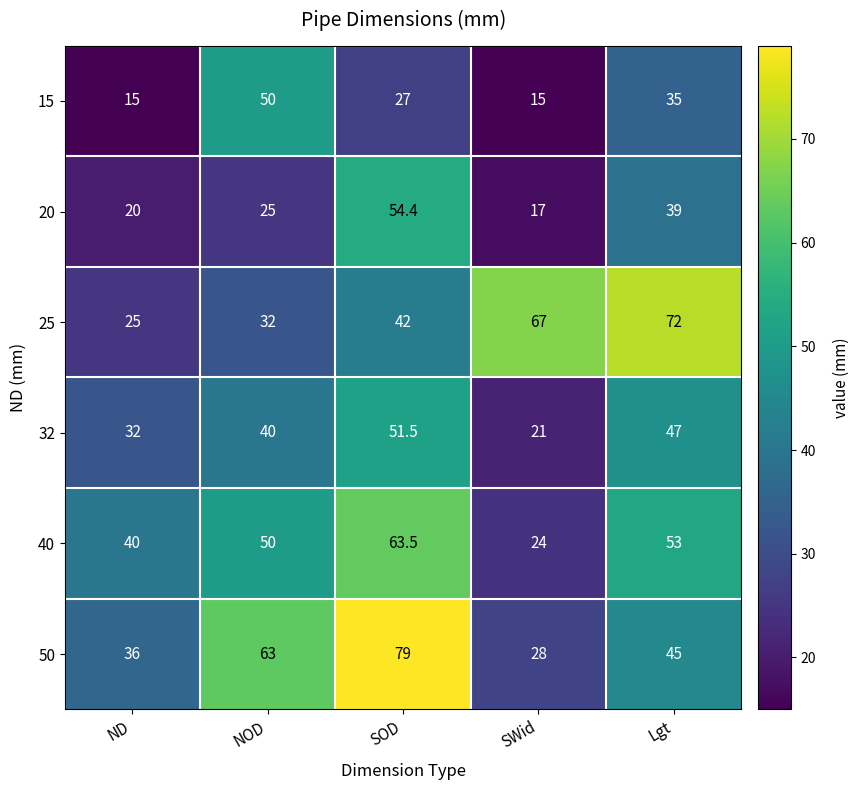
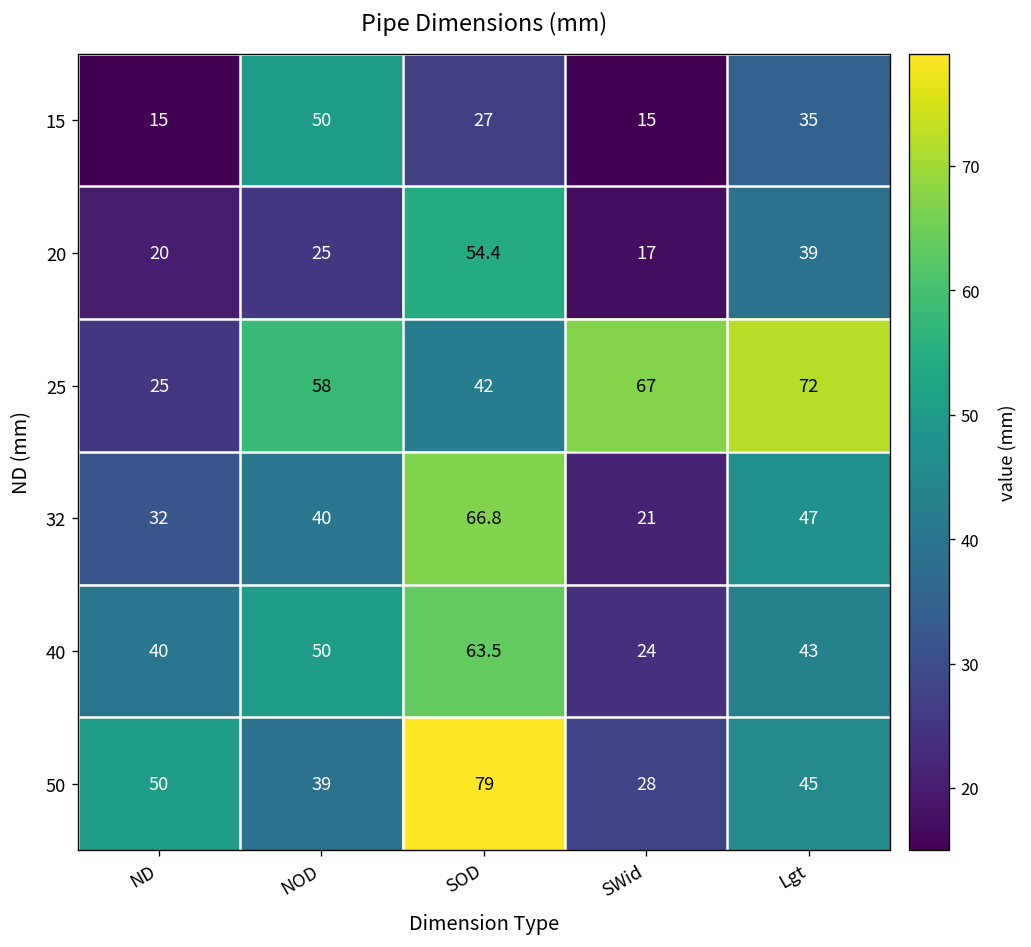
25, NOD: 32 -> 58
32, SOD: 51.5 -> 66.8
40, Lgt: 53 -> 43
50, ND: 36 -> 50
50, NOD: 63 -> 39
